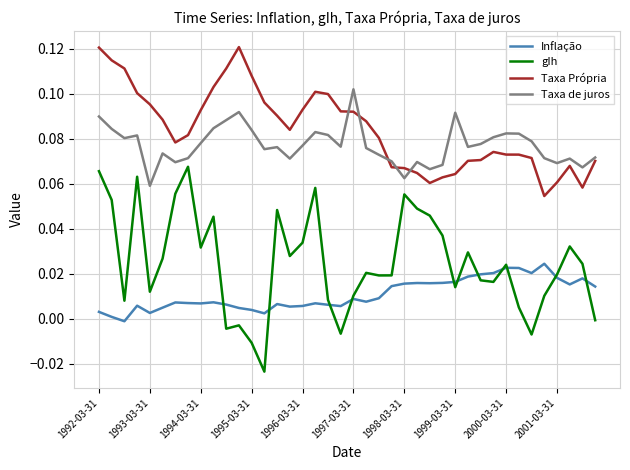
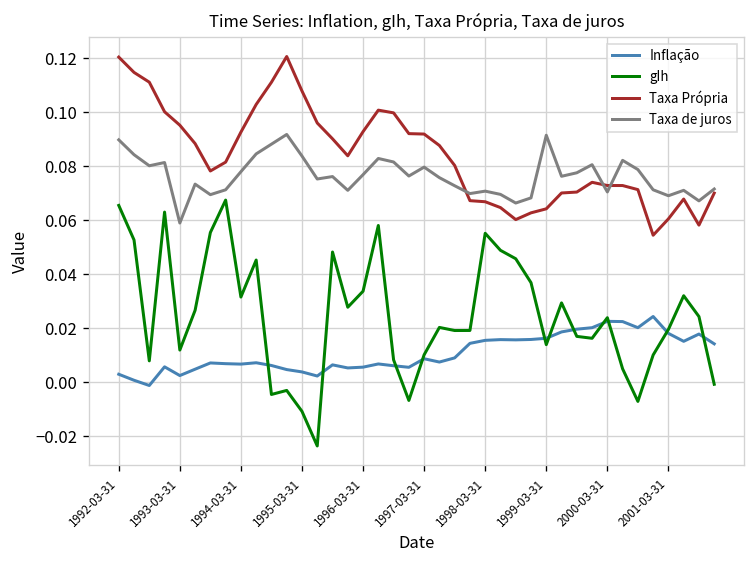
Taxa de juros, 1997-03-31: 0.102 -> 0.080
Taxa de juros, 1998-03-31: 0.062 -> 0.071
Taxa de juros, 2000-03-31: 0.082 -> 0.071
